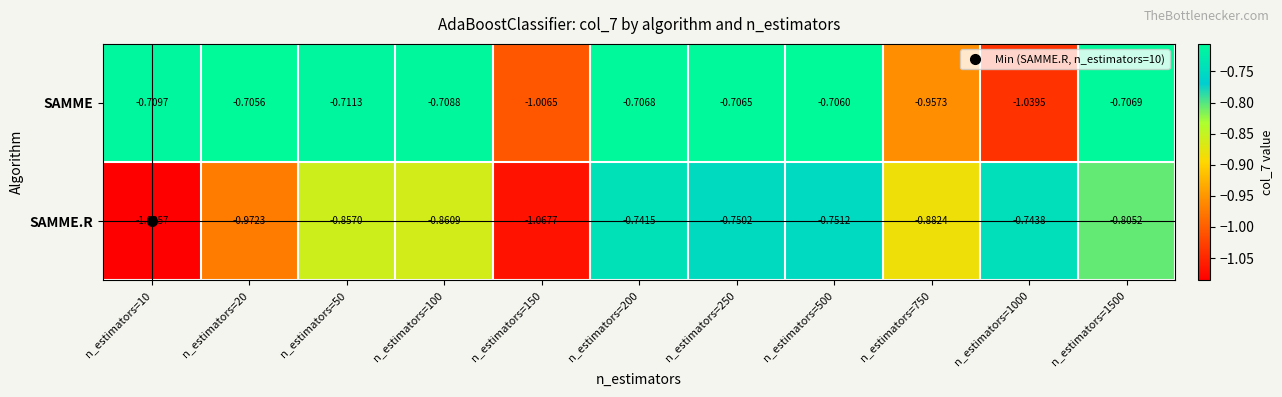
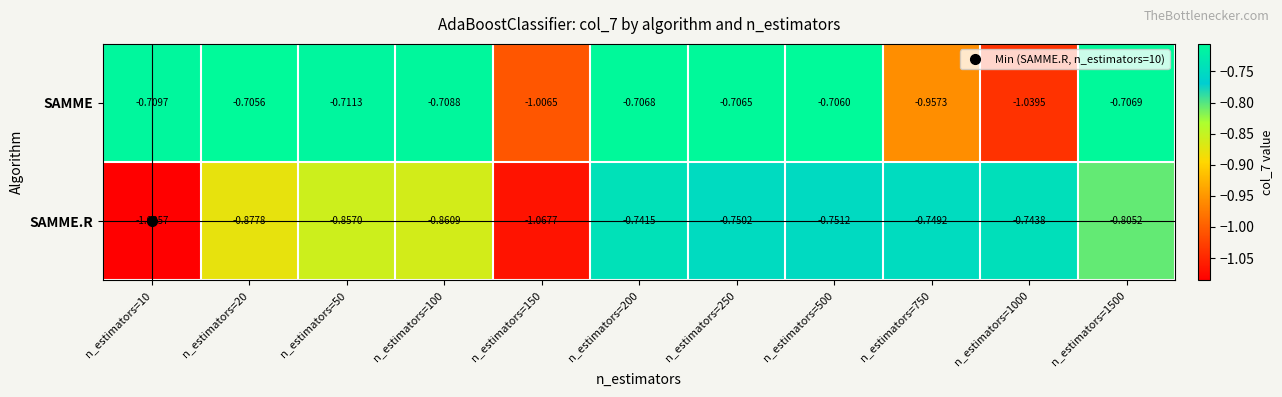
SAMME.R, n_estimators=20: -0.9723 -> -0.8778
SAMME.R, n_estimators=750: -0.8824 -> -0.7492
